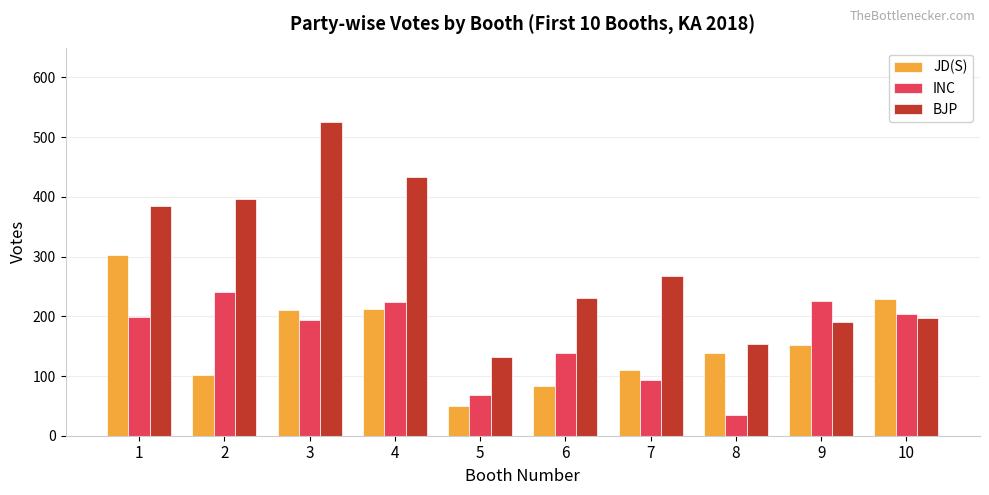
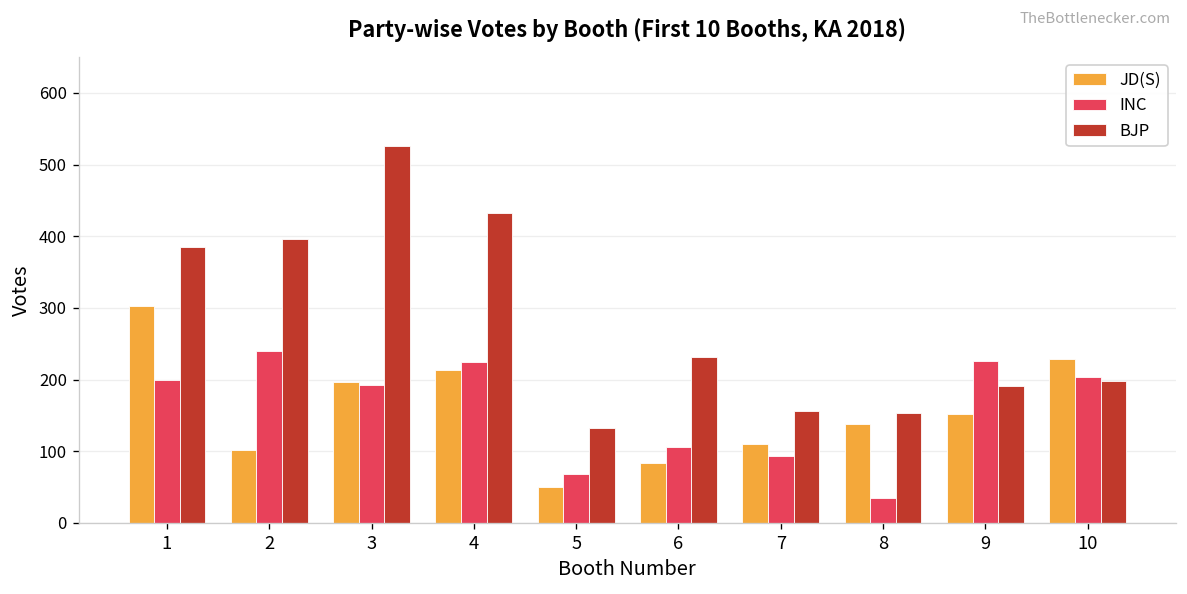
JD(S), 3: 210 -> 200
INC, 6: 140 -> 110
BJP, 7: 270 -> 160
